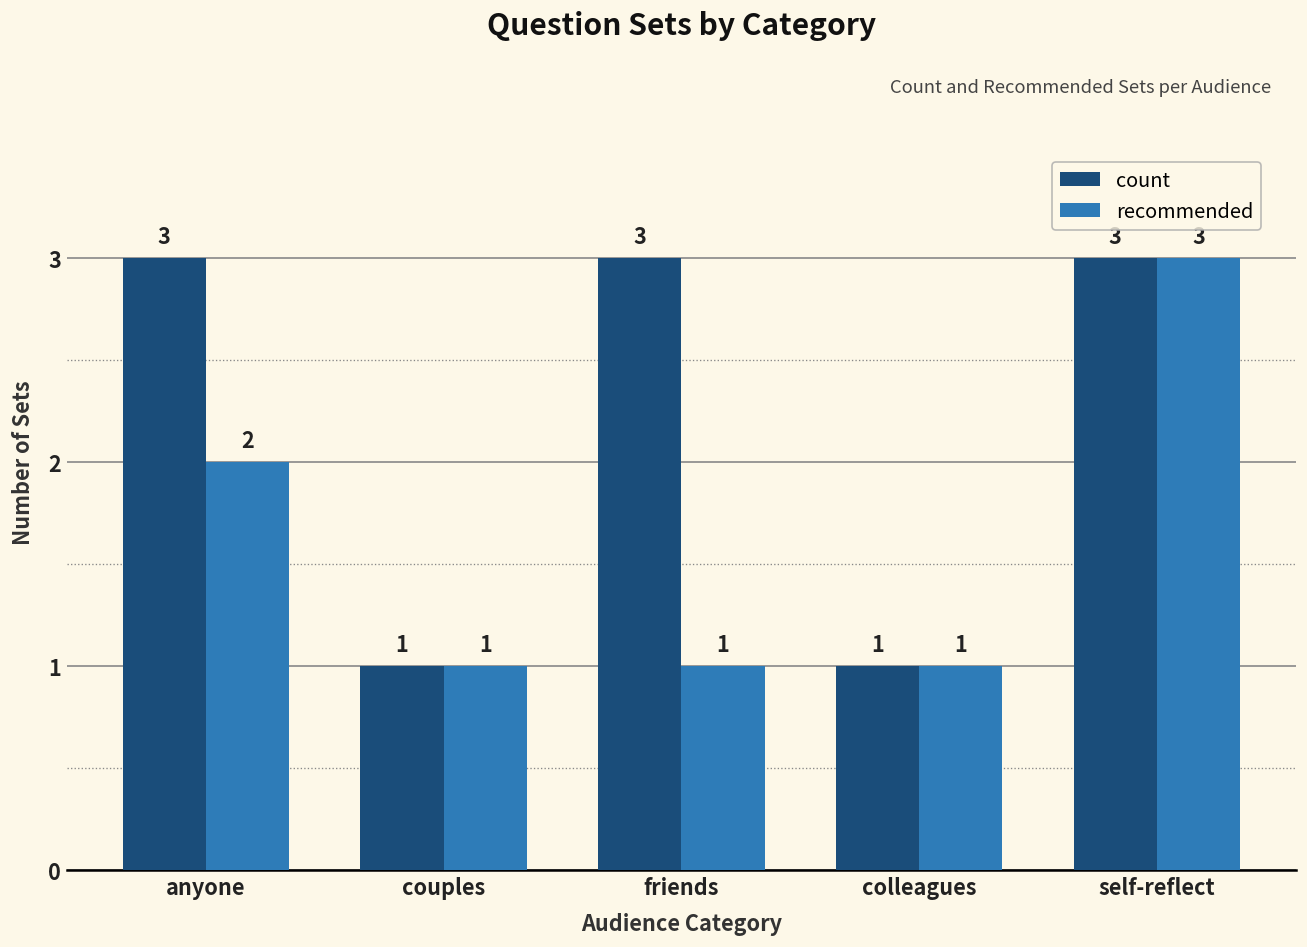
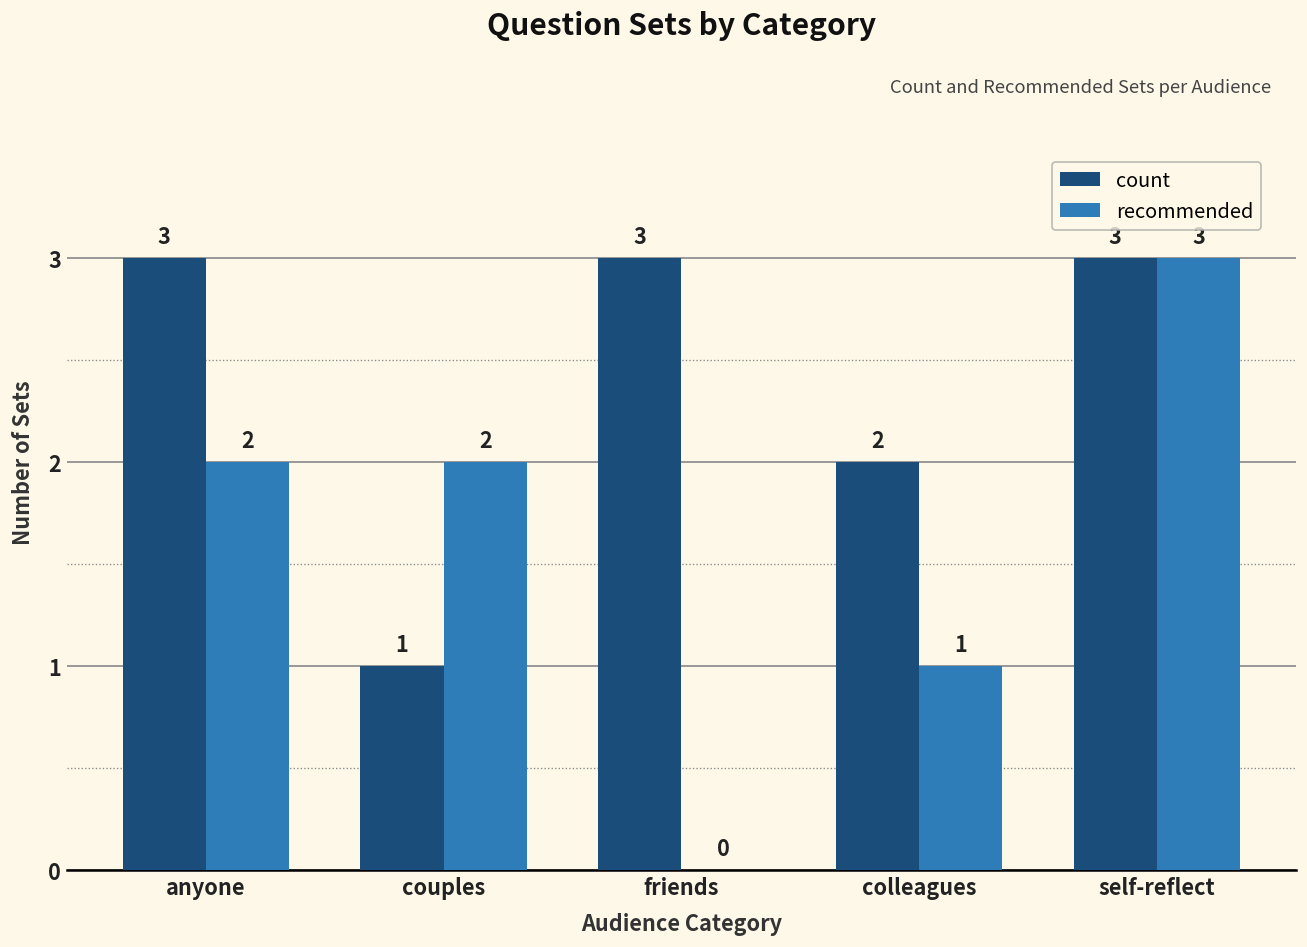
recommended, couples: 1 -> 2
recommended, friends: 1 -> 0
count, colleagues: 1 -> 2
